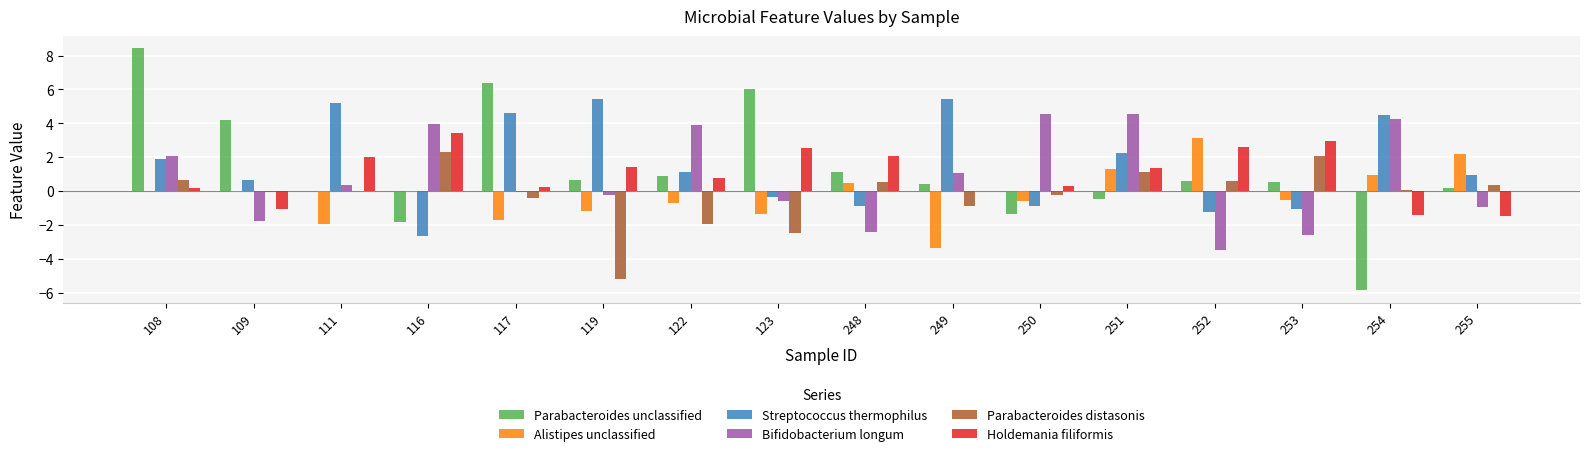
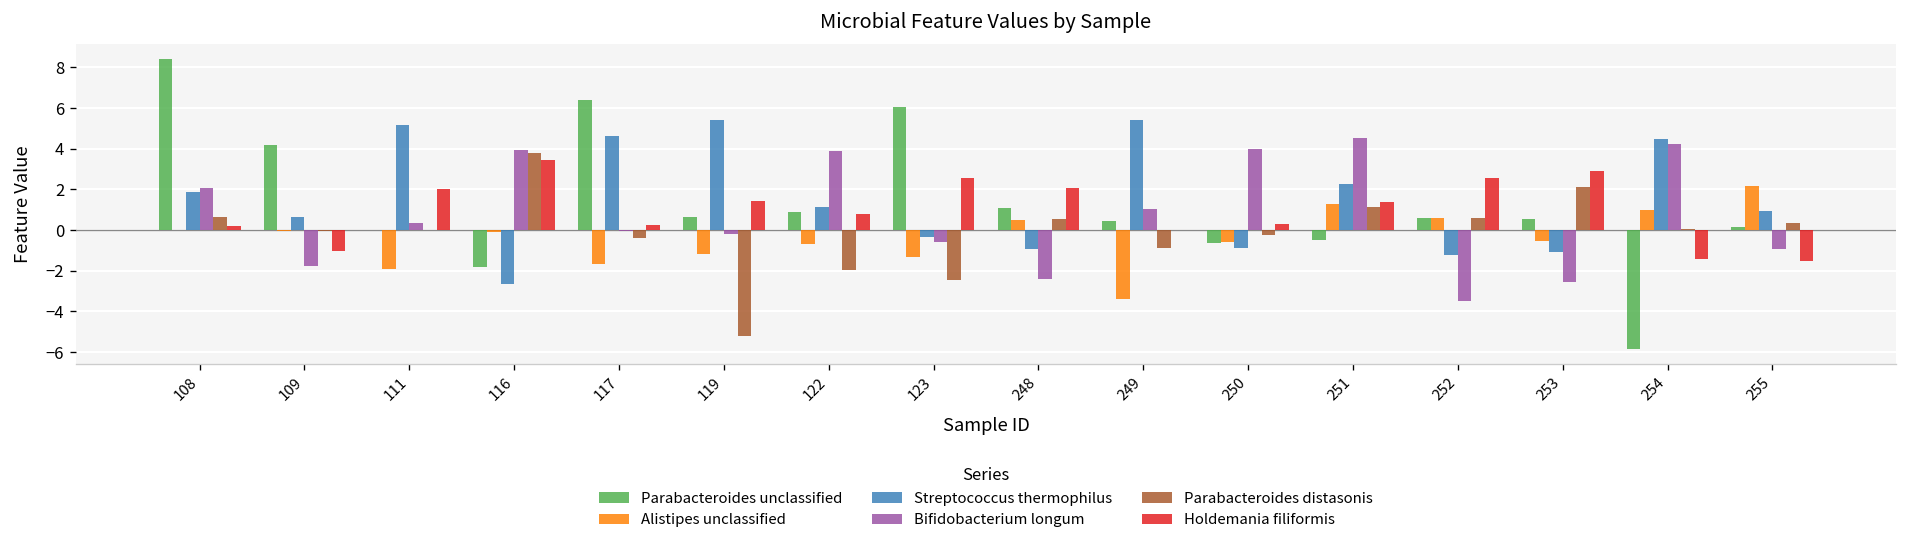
Parabacteroides distasonis, 116: 2.3 -> 3.8
Parabacteroides unclassified, 250: -1.4 -> -0.6
Bifidobacterium longum, 250: 4.5 -> 4.0
Alistipes unclassified, 252: 3.2 -> 0.6
